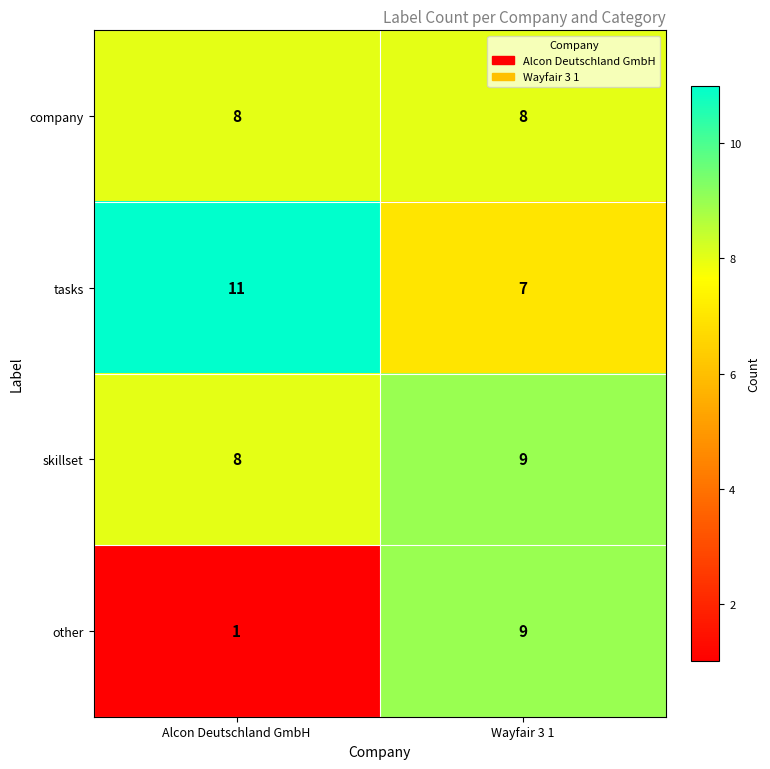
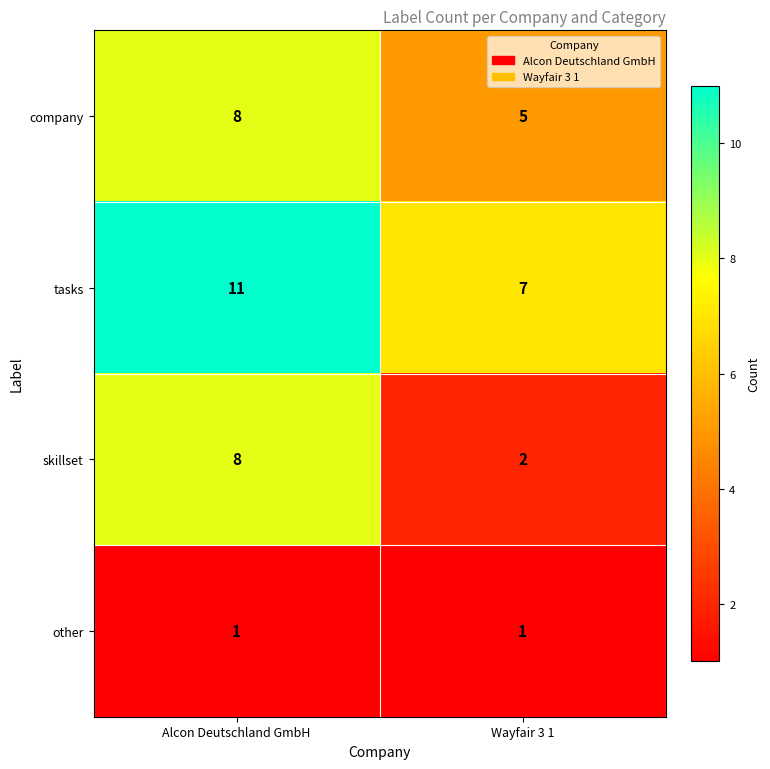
company, Wayfair 3 1: 8 -> 5
skillset, Wayfair 3 1: 9 -> 2
other, Wayfair 3 1: 9 -> 1
